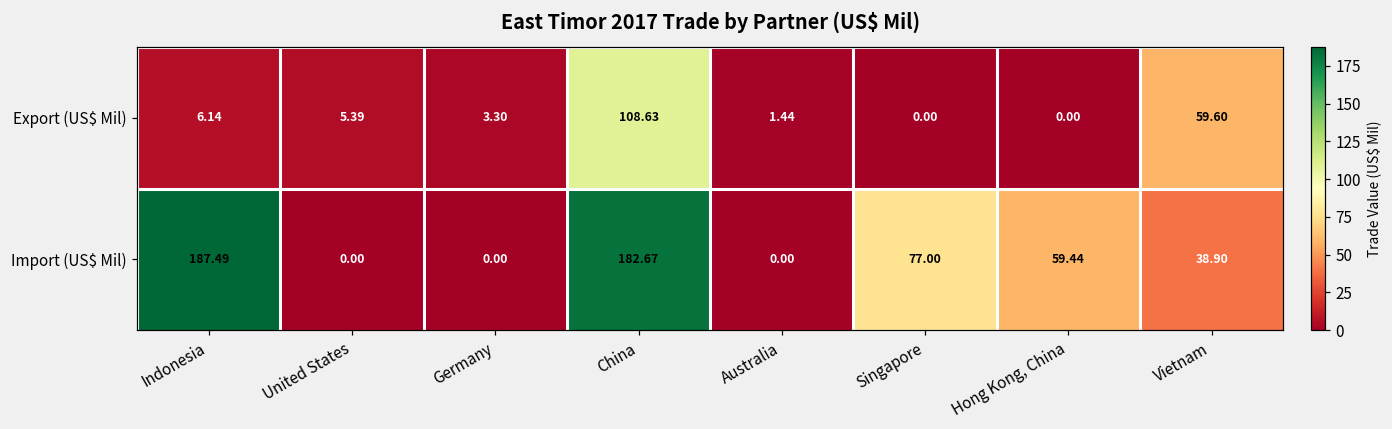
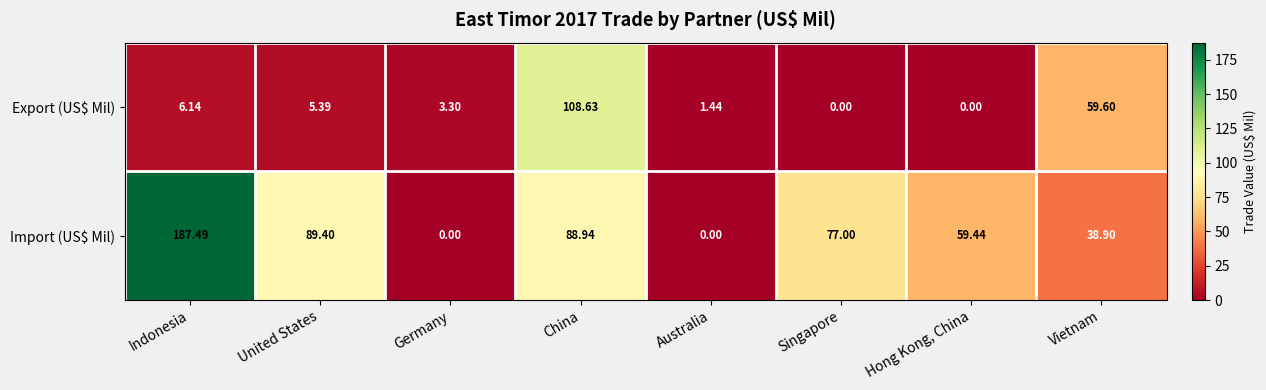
Import (US$ Mil), United States: 0.00 -> 89.40
Import (US$ Mil), China: 182.67 -> 88.94
